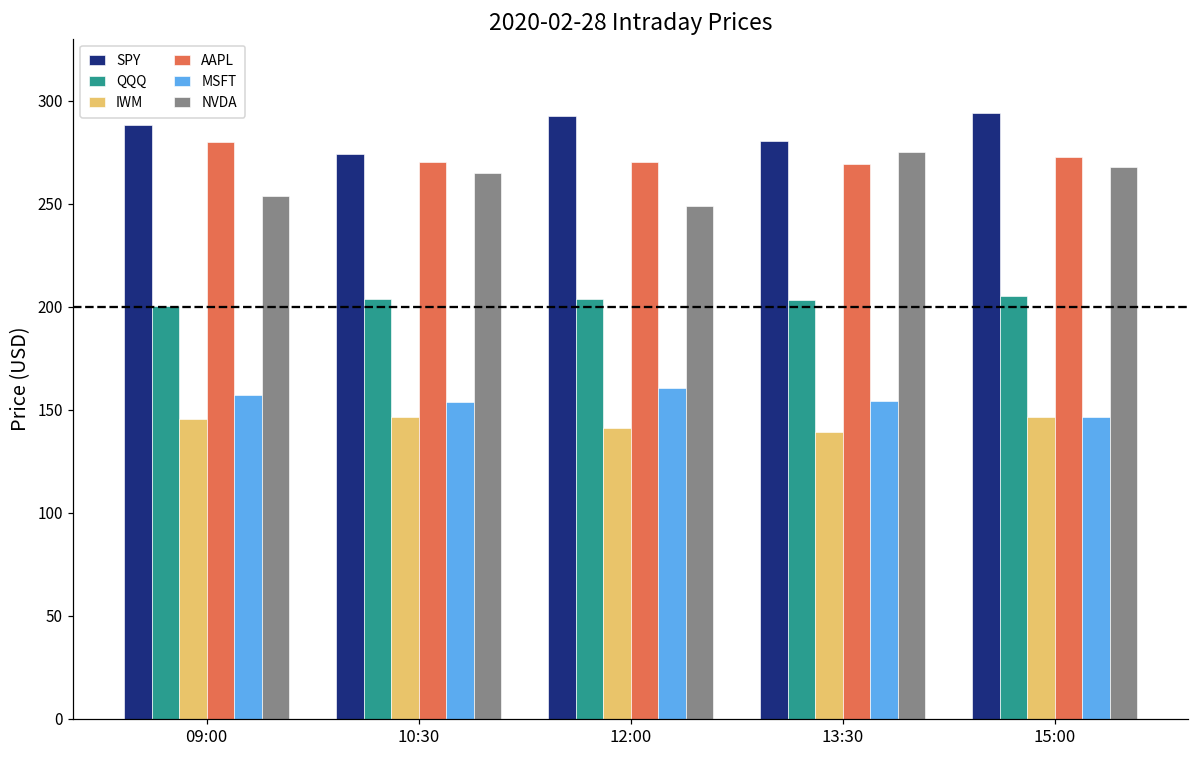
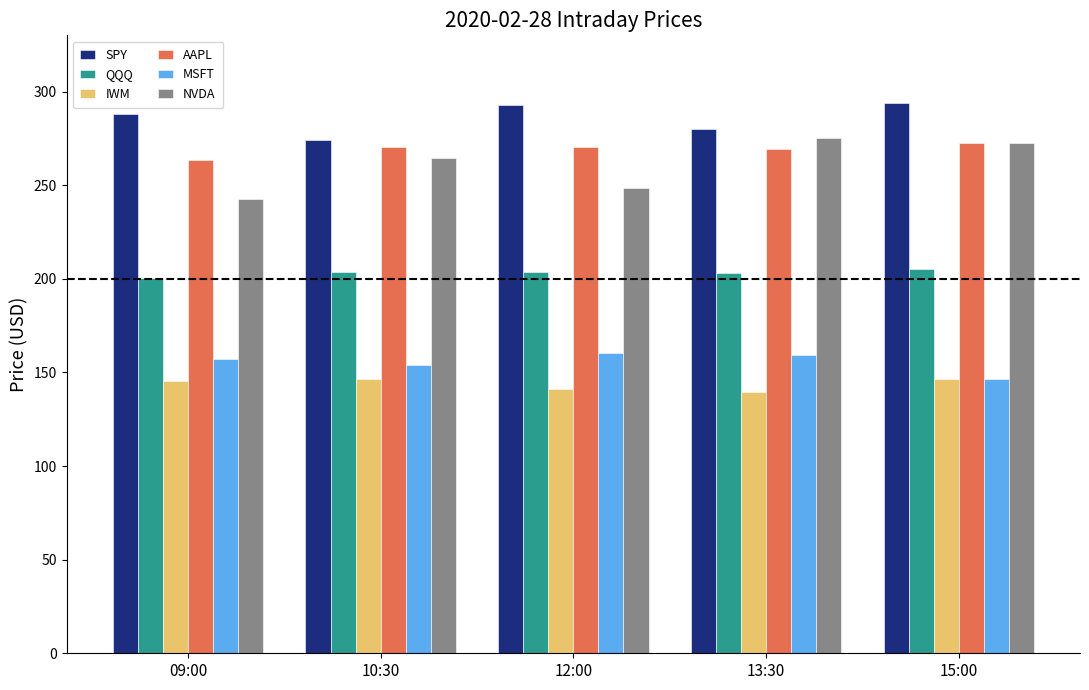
AAPL, 09:00: 280 -> 263
NVDA, 09:00: 254 -> 243
MSFT, 13:30: 154 -> 159
NVDA, 15:00: 268 -> 273
